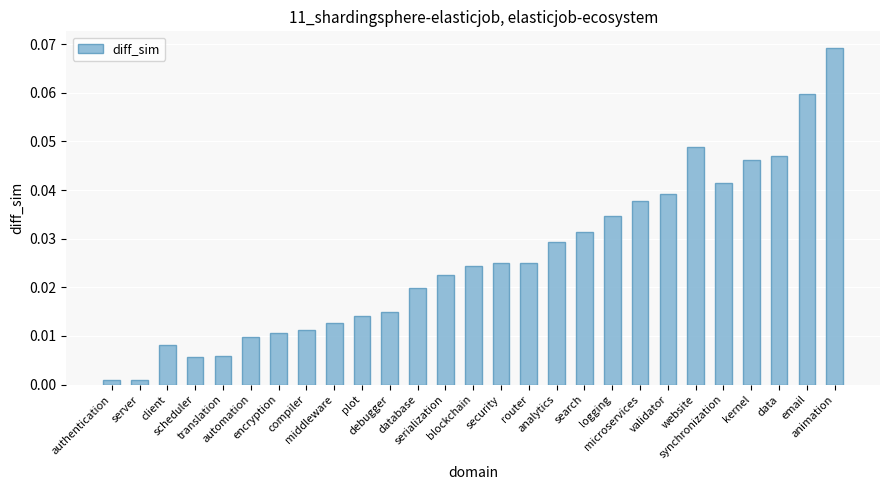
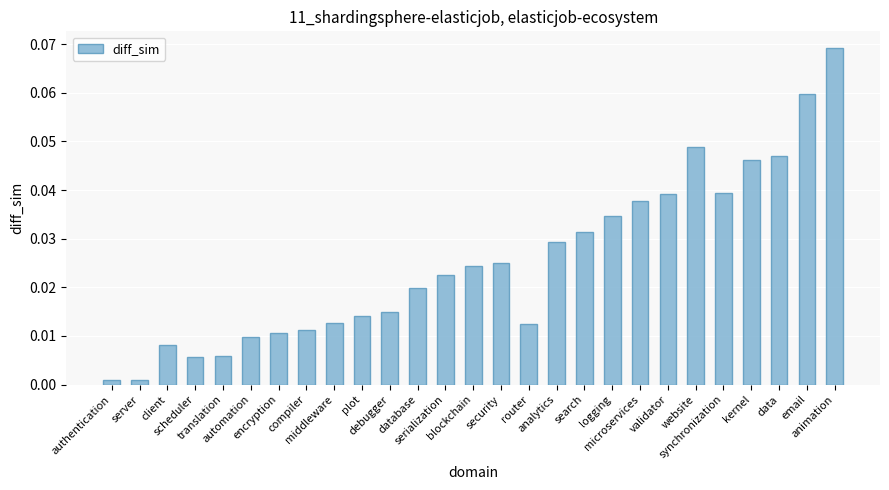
router: 0.025 -> 0.013
synchronization: 0.041 -> 0.039
